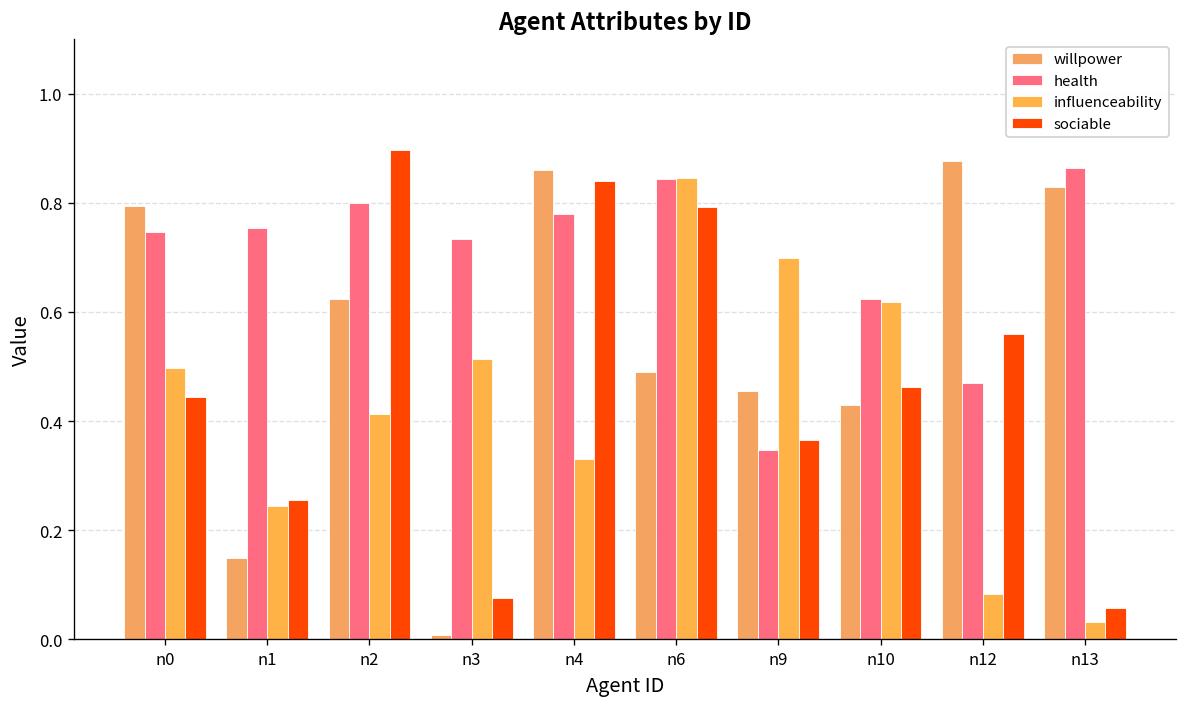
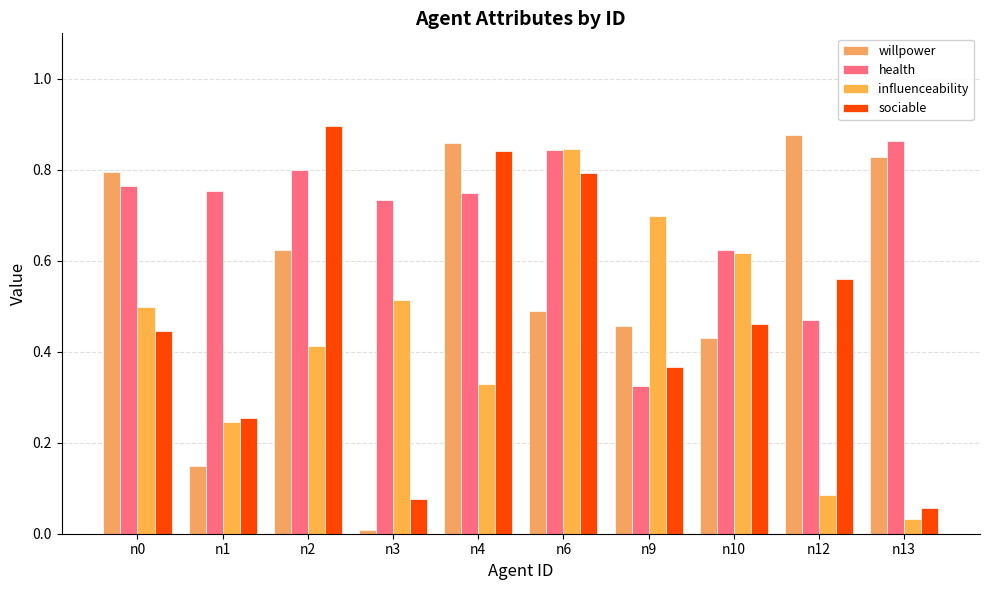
health, n0: 0.75 -> 0.76
health, n4: 0.78 -> 0.75
health, n9: 0.35 -> 0.32
